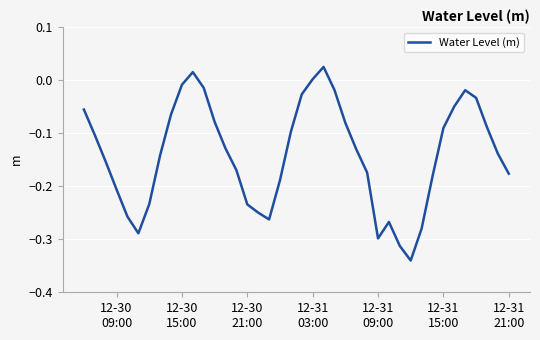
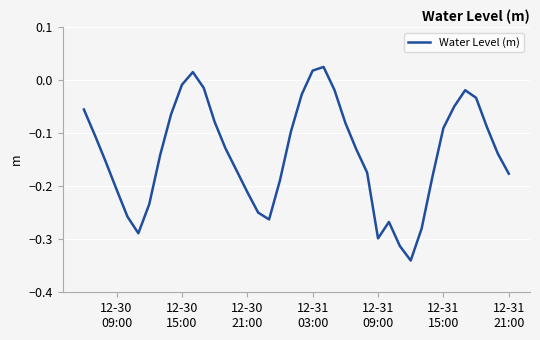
12-30 21:00: -0.23 -> -0.21
12-31 03:00: 0.00 -> 0.02
